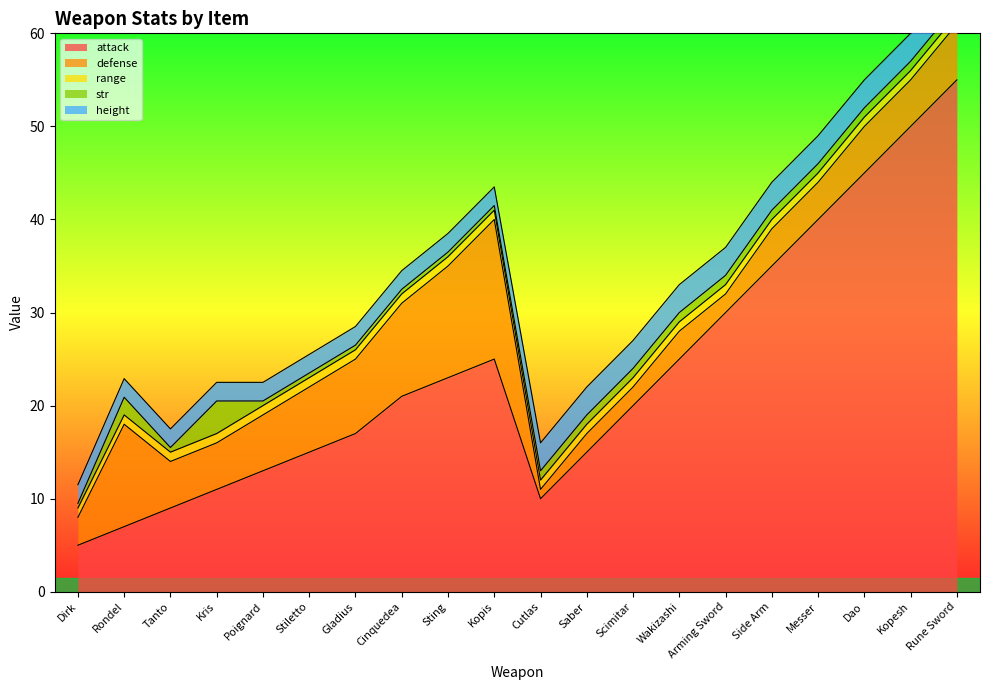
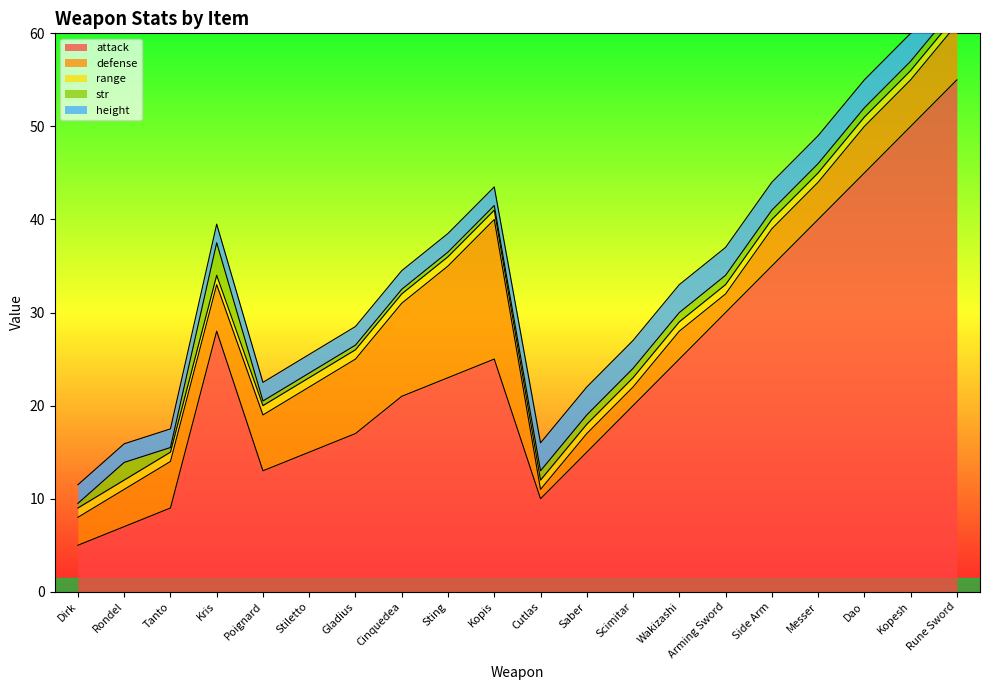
defense, Rondel: 11 -> 4
attack, Kris: 11 -> 28
